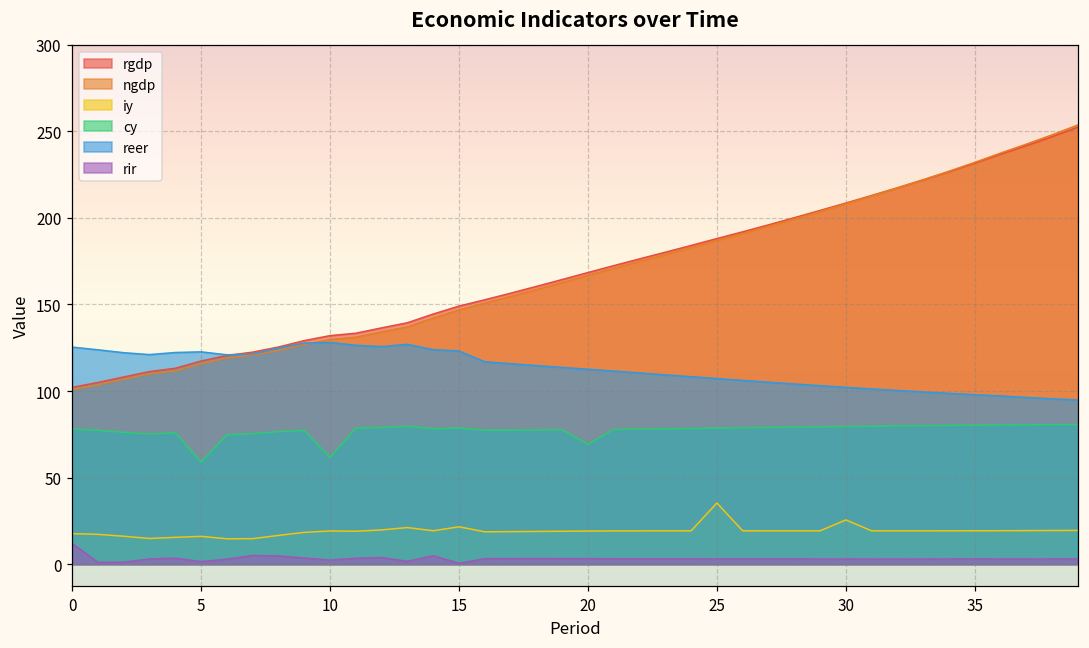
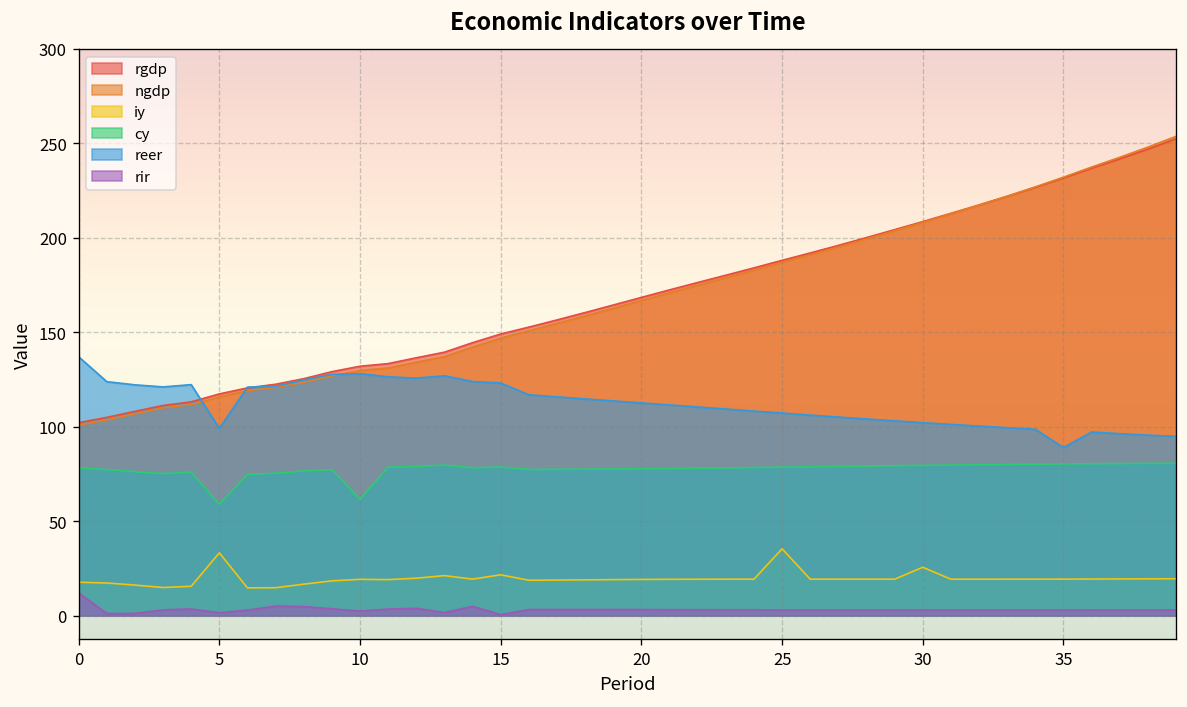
reer, 0: 125 -> 137
iy, 5: 16 -> 33
reer, 5: 123 -> 99
cy, 20: 69 -> 78
reer, 35: 98 -> 89
